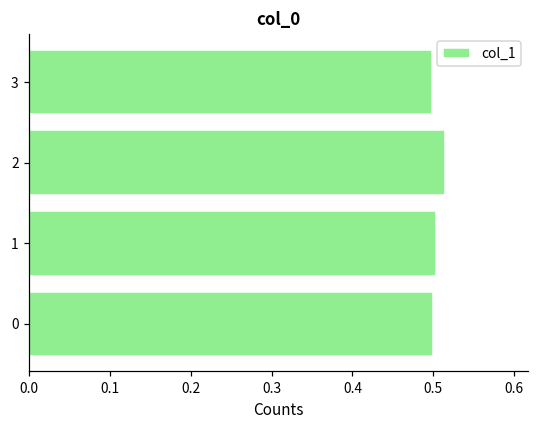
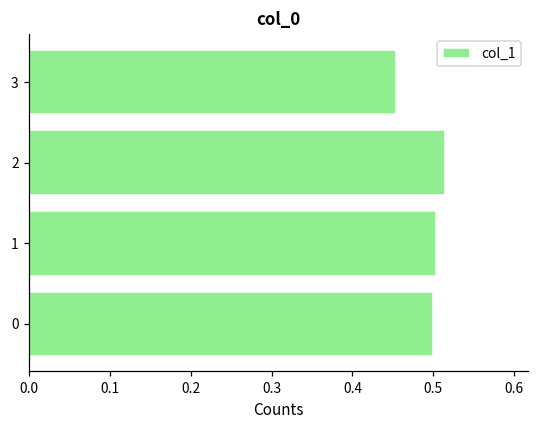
3: 0.50 -> 0.45
